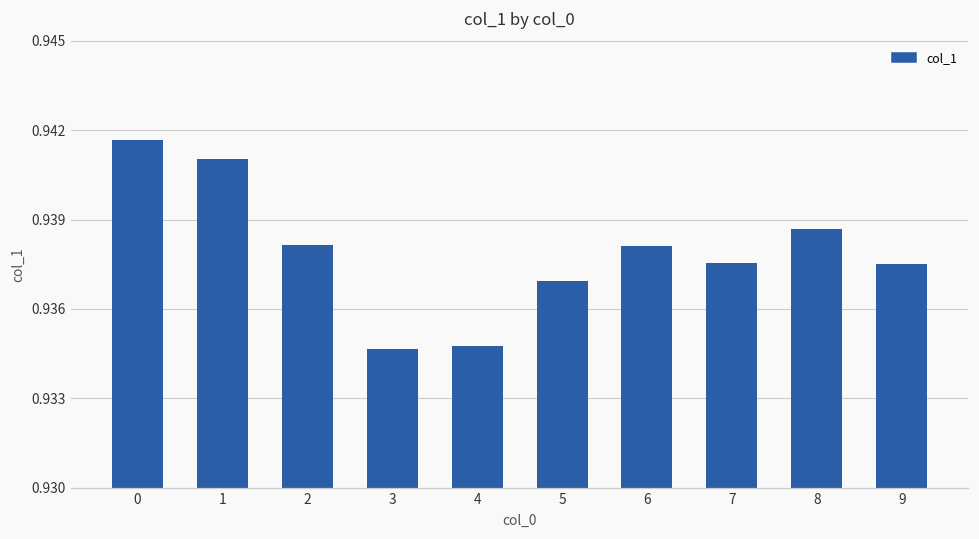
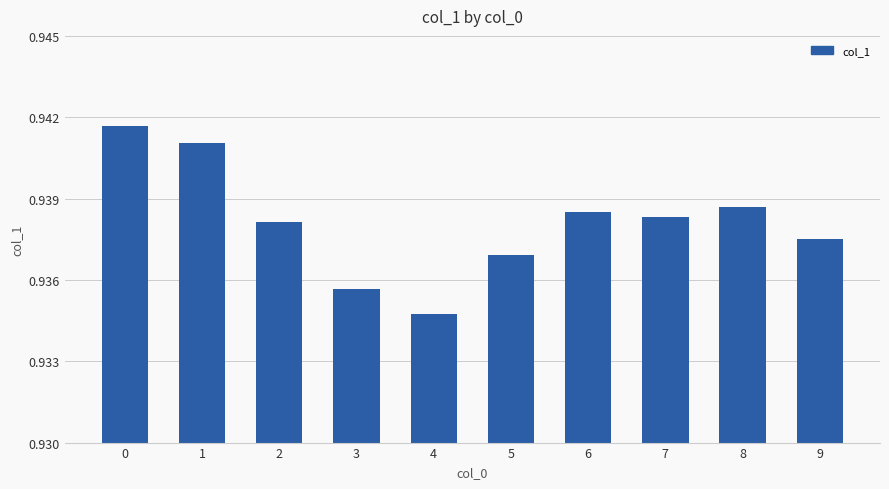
3: 0.9347 -> 0.9357
6: 0.9381 -> 0.9385
7: 0.9375 -> 0.9383
